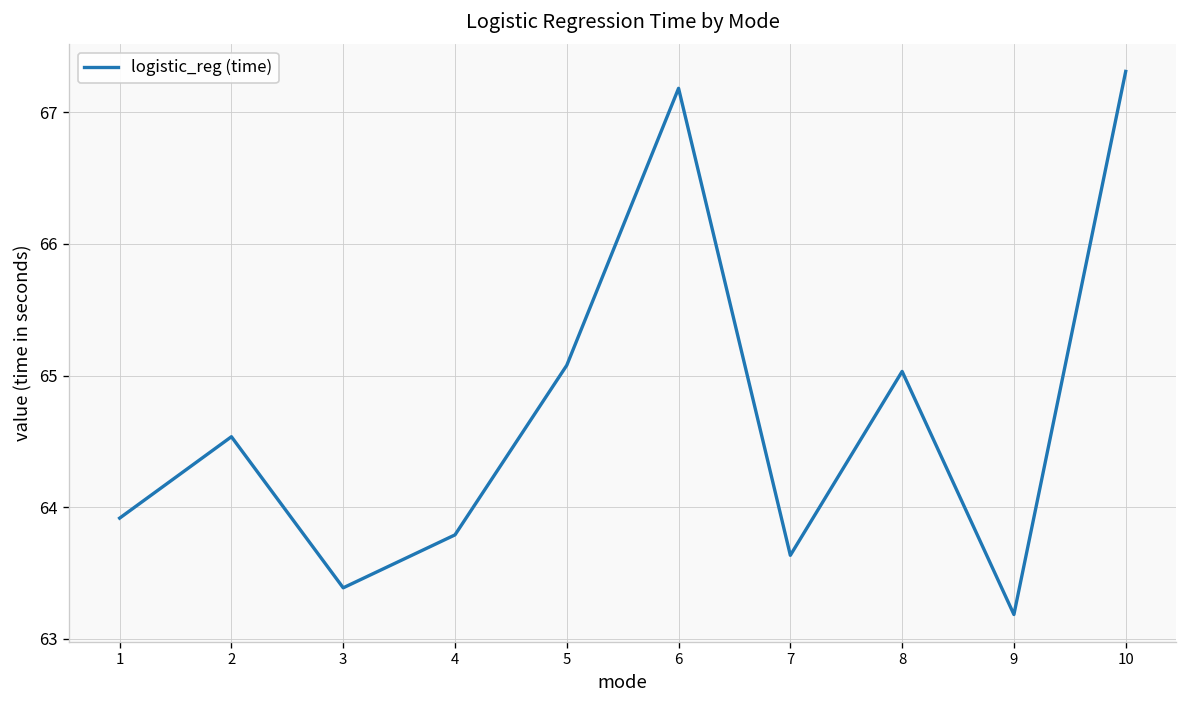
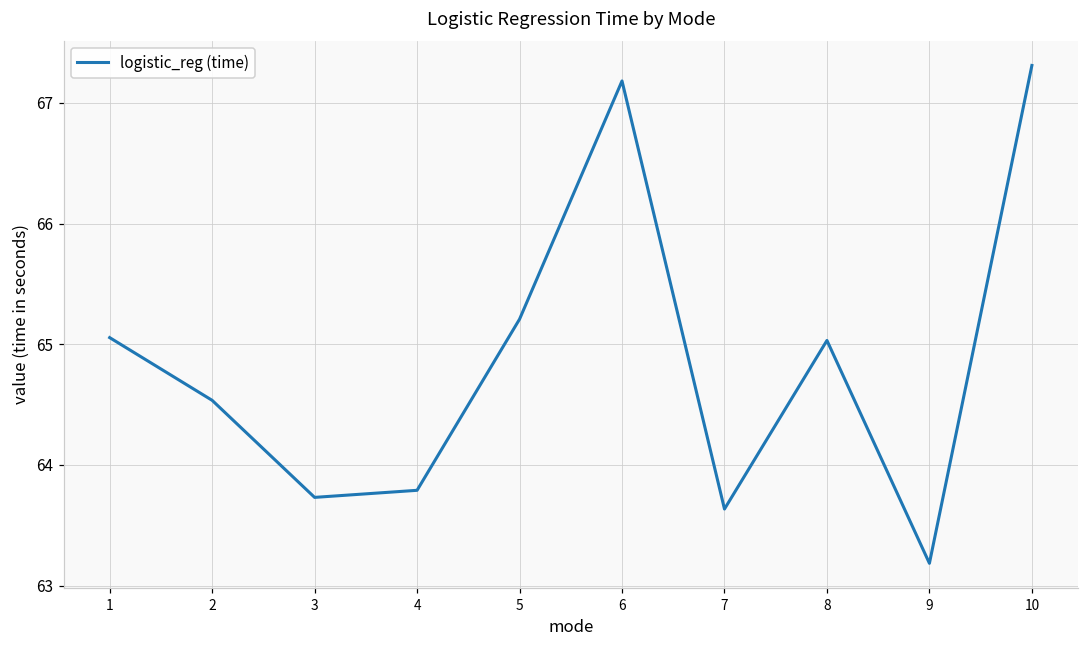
1: 63.92 -> 65.06
3: 63.39 -> 63.73
5: 65.08 -> 65.21
